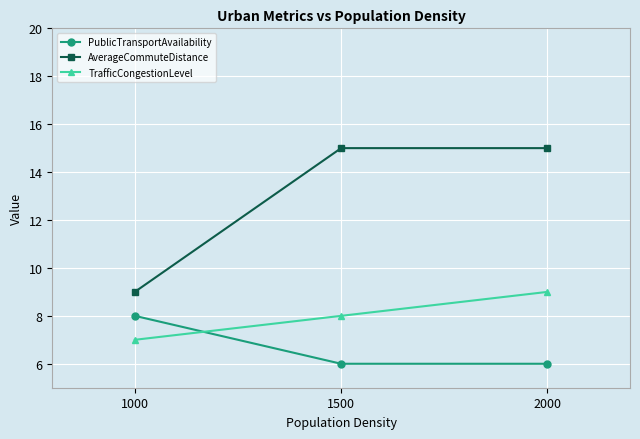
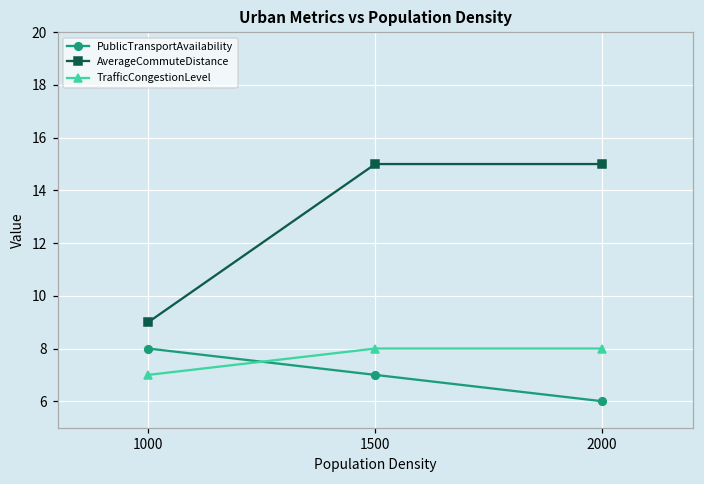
PublicTransportAvailability, 1500: 6 -> 7
TrafficCongestionLevel, 2000: 9 -> 8
